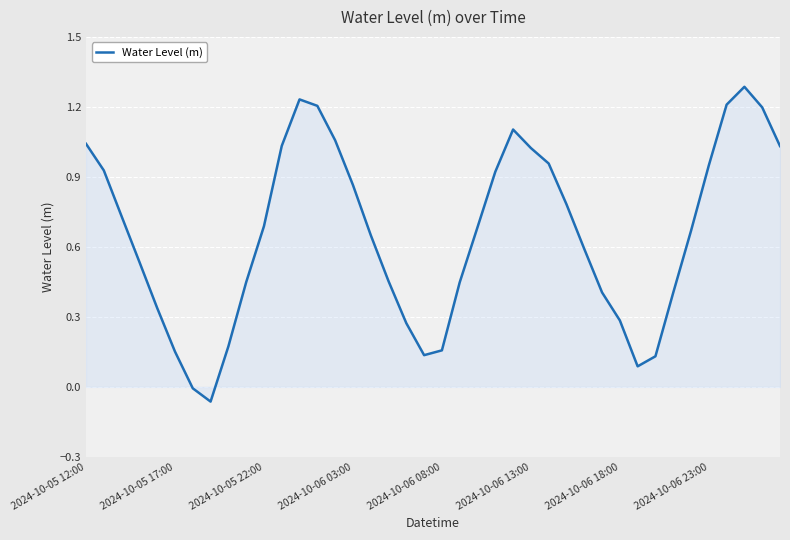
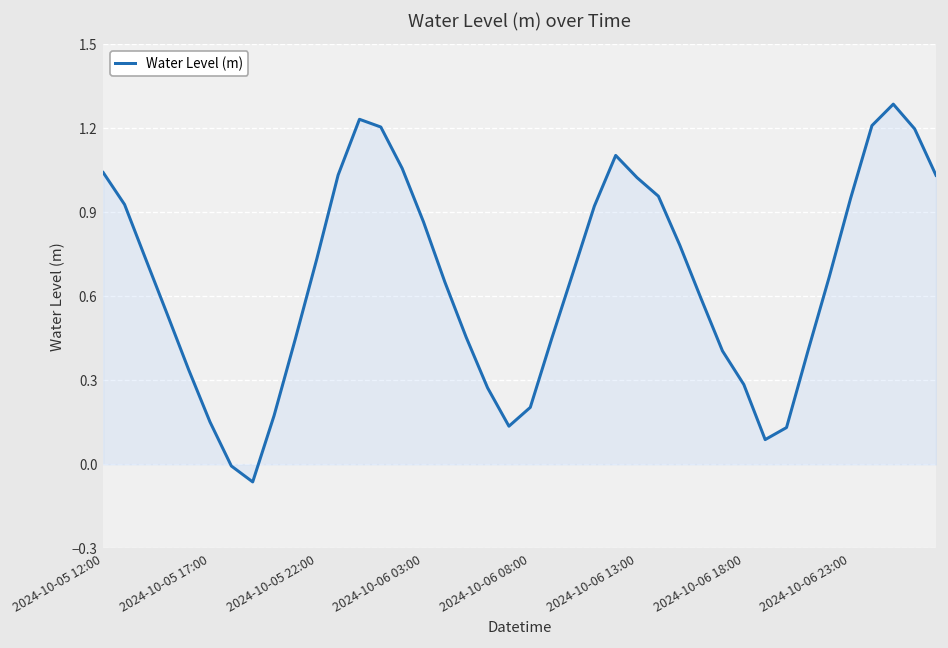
Water Level (m), 2024-10-05 22:00: 0.69 -> 0.73
Water Level (m), 2024-10-06 08:00: 0.16 -> 0.20
